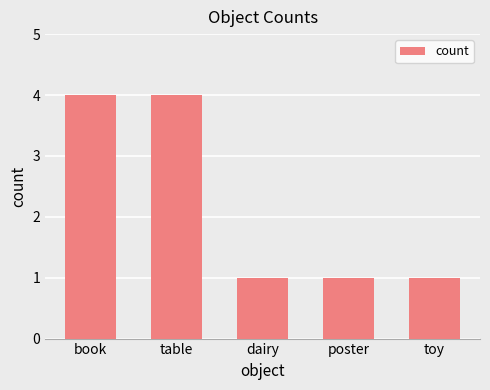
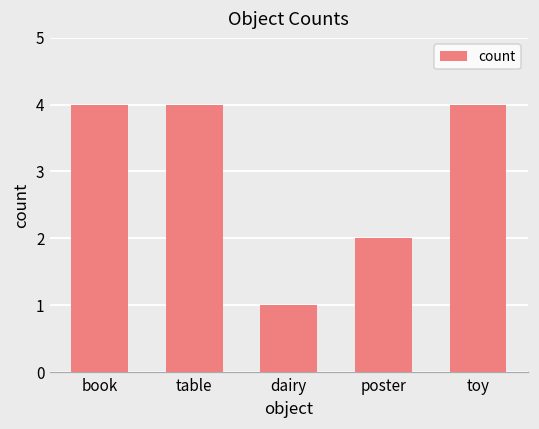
poster: 1 -> 2
toy: 1 -> 4
